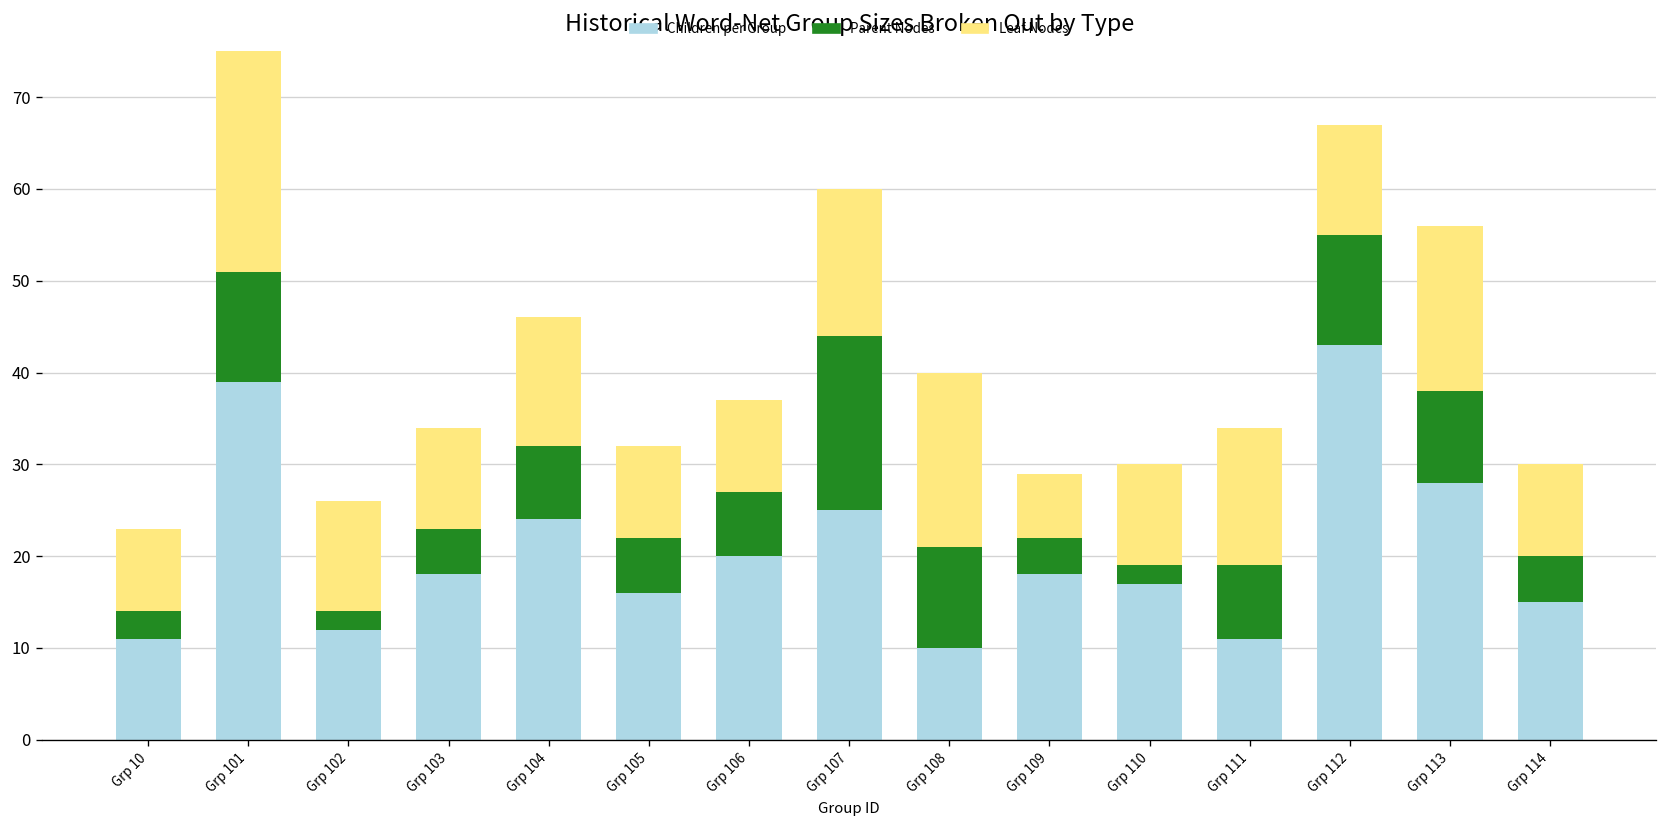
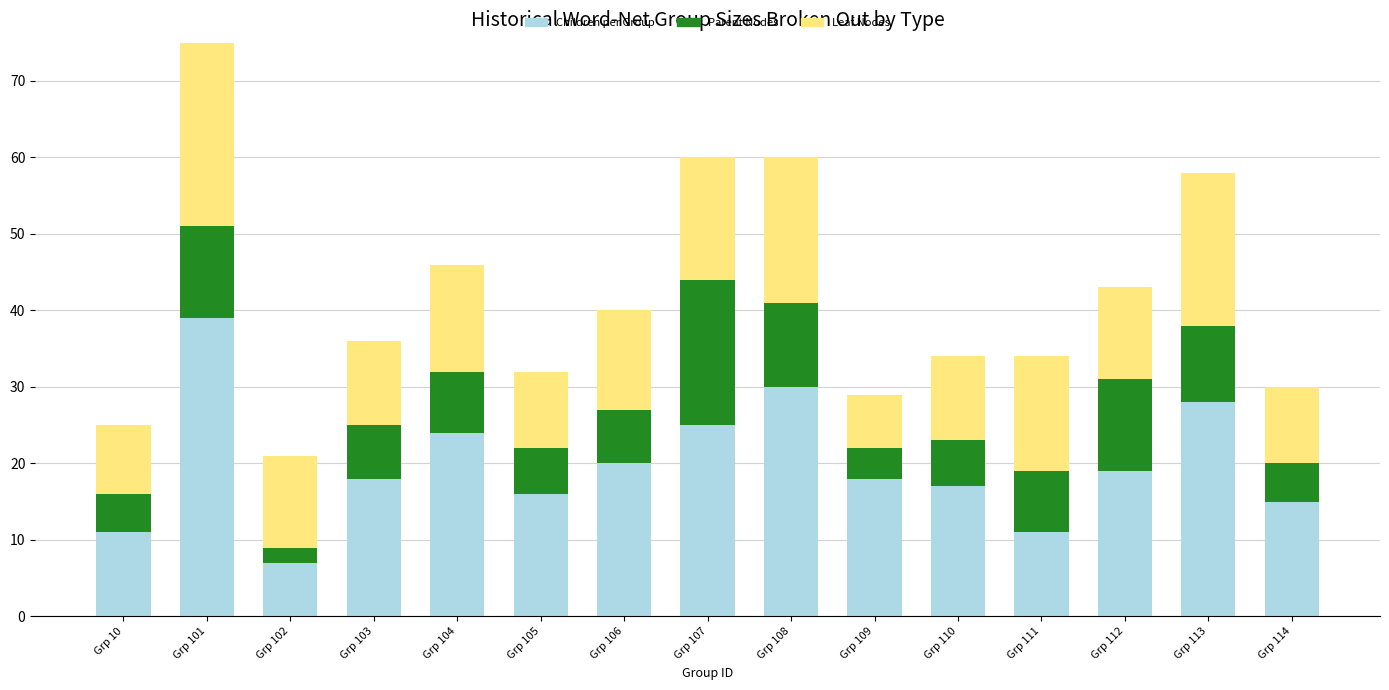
Parent Nodes, Grp 10: 3 -> 5
Children per Group, Grp 102: 12 -> 7
Parent Nodes, Grp 103: 5 -> 7
Leaf Nodes, Grp 106: 10 -> 13
Children per Group, Grp 108: 10 -> 30
Parent Nodes, Grp 110: 2 -> 6
Children per Group, Grp 112: 43 -> 19
Leaf Nodes, Grp 113: 18 -> 20
